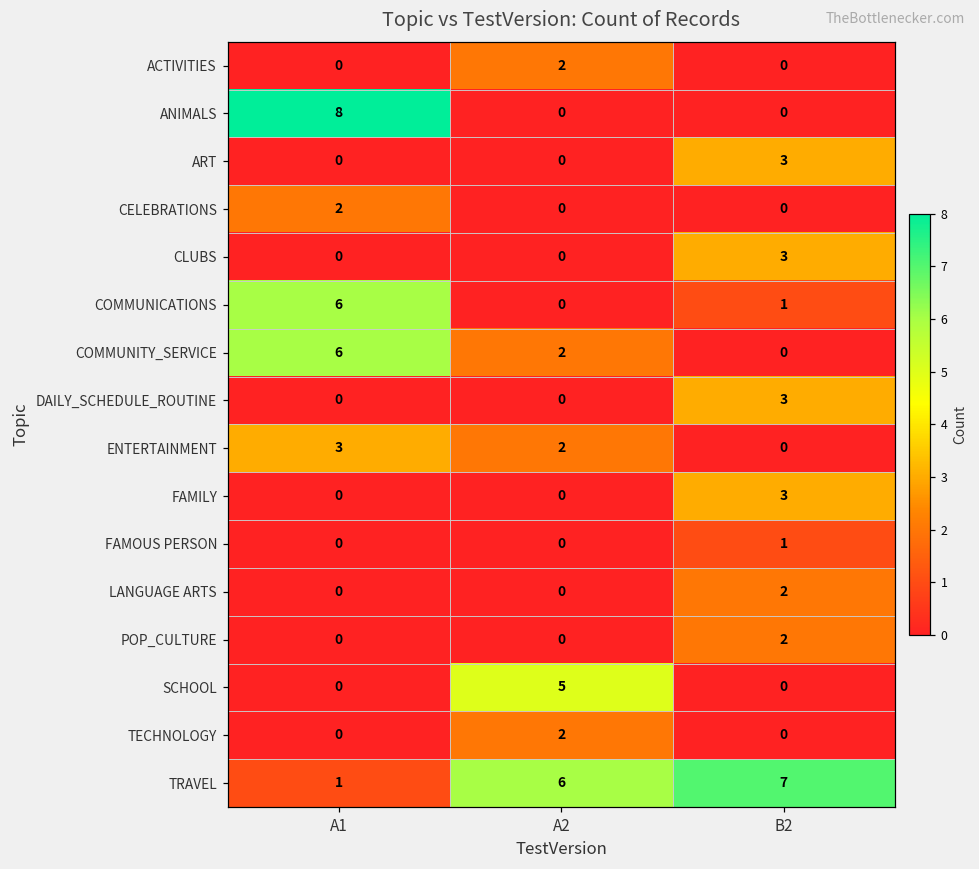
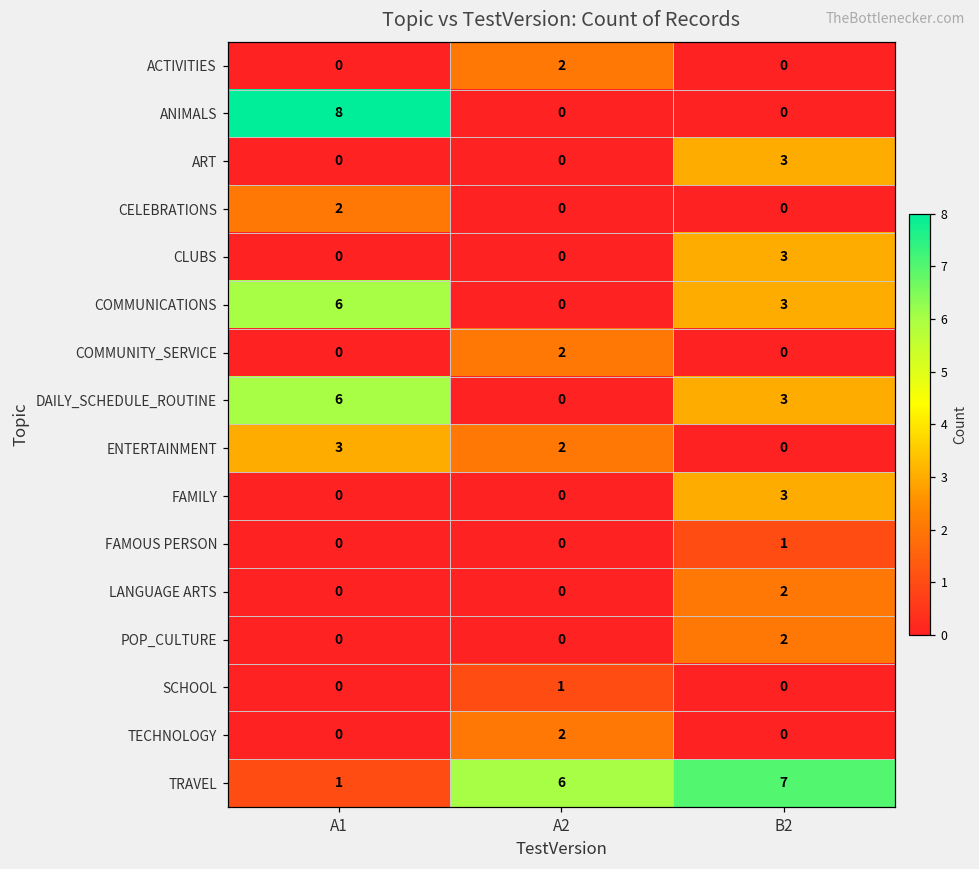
COMMUNICATIONS, B2: 1 -> 3
COMMUNITY_SERVICE, A1: 6 -> 0
DAILY_SCHEDULE_ROUTINE, A1: 0 -> 6
SCHOOL, A2: 5 -> 1
